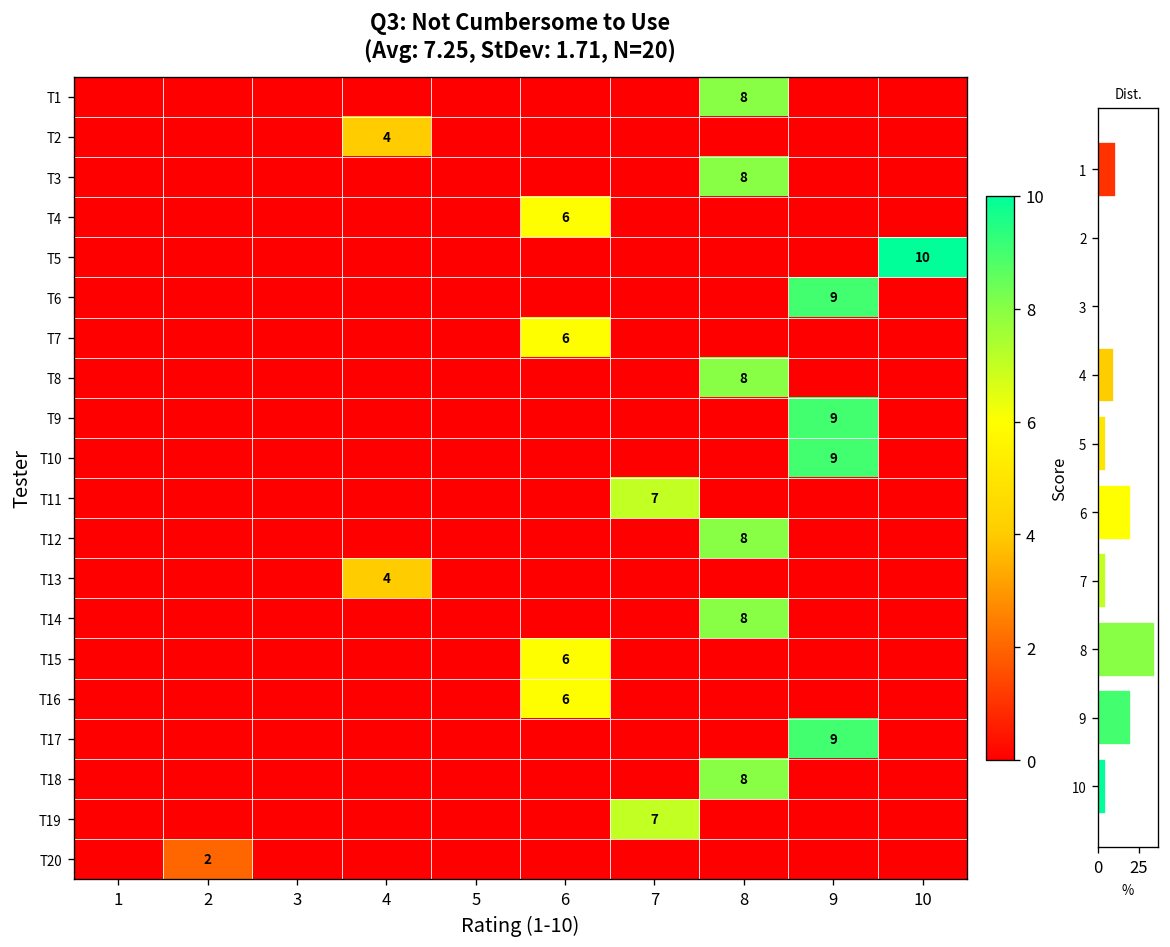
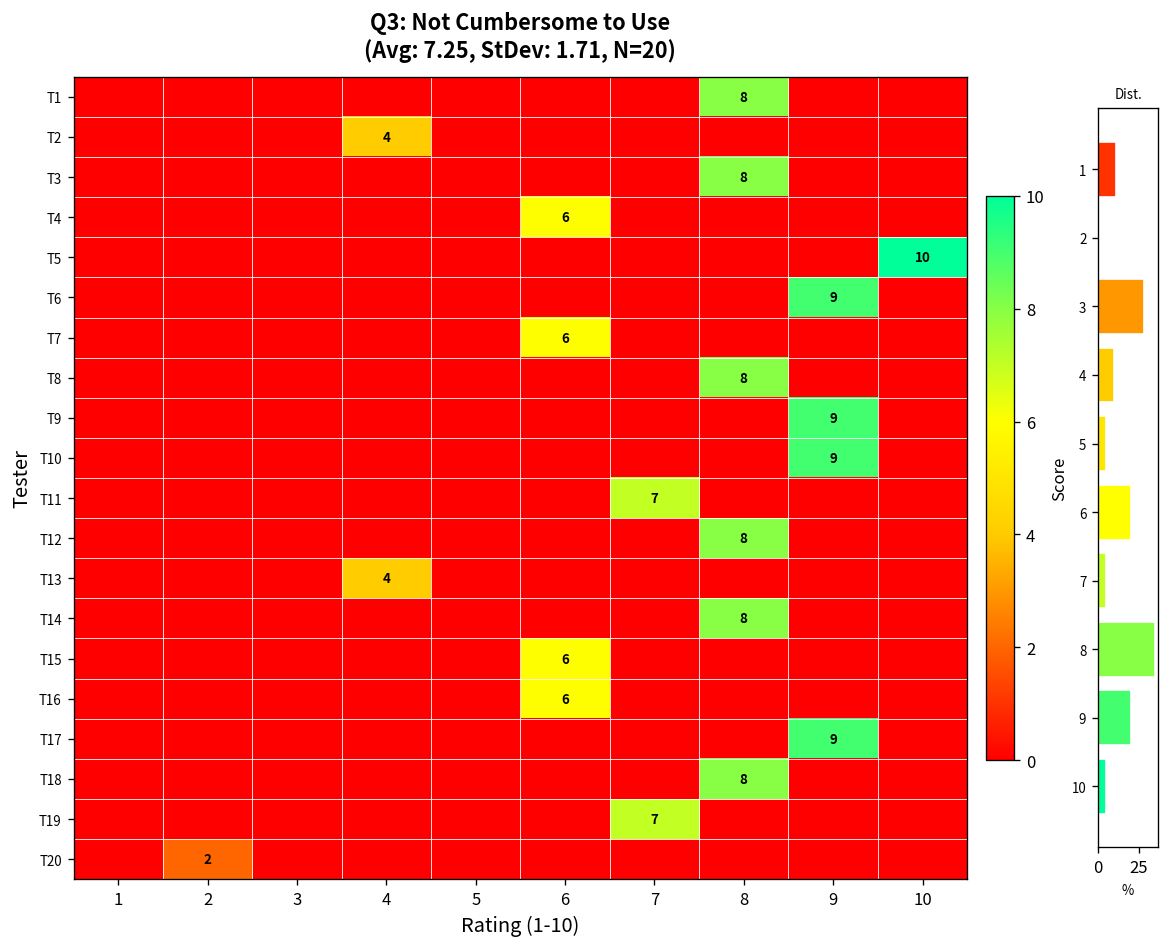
Dist., 3: 0 -> 28
